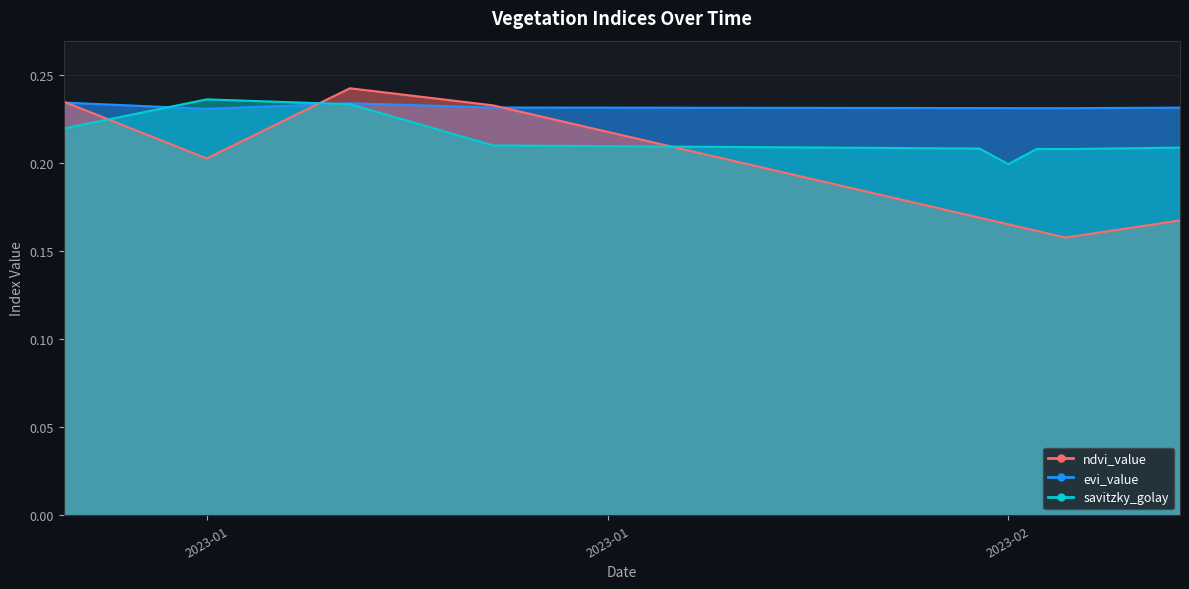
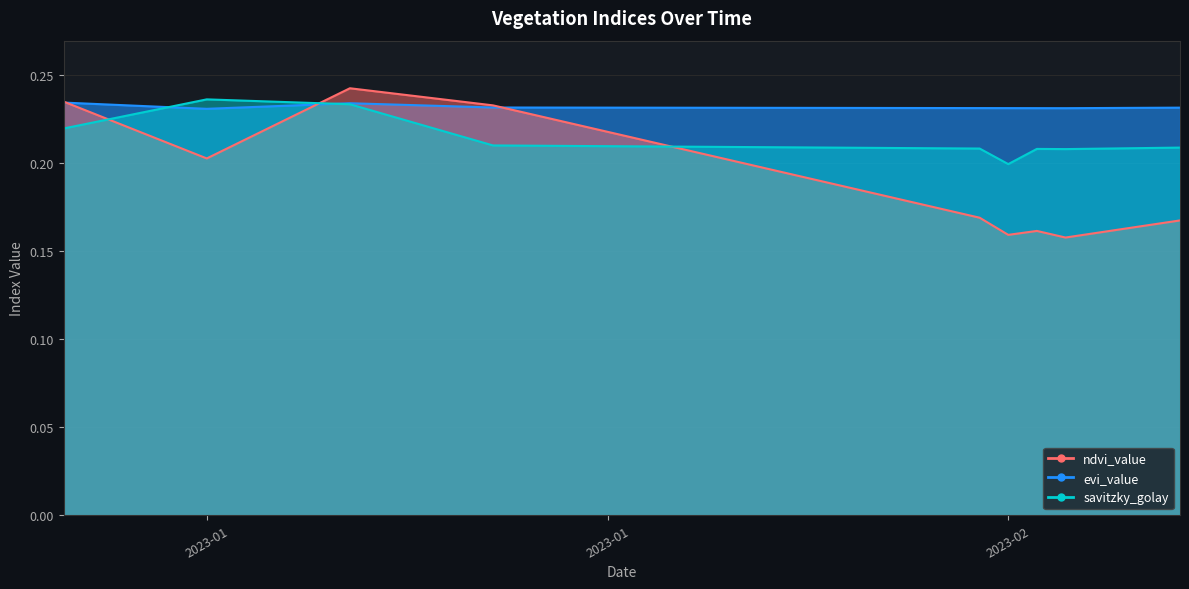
ndvi_value, 2023-02: 0.165 -> 0.159
